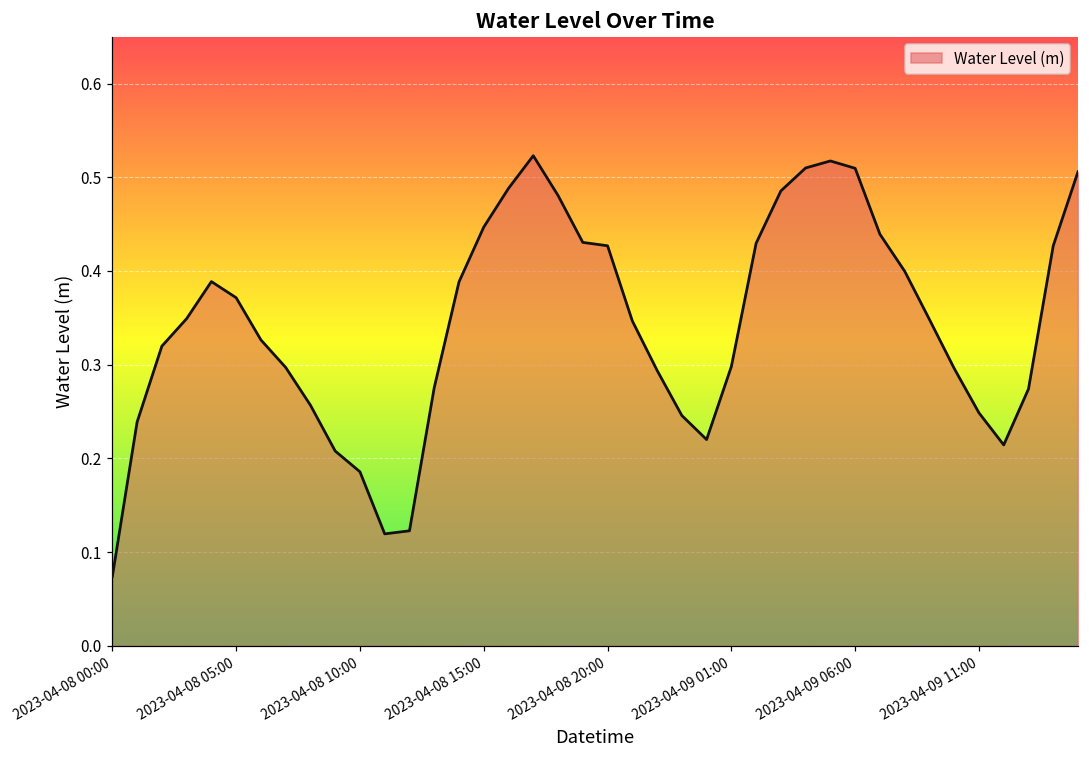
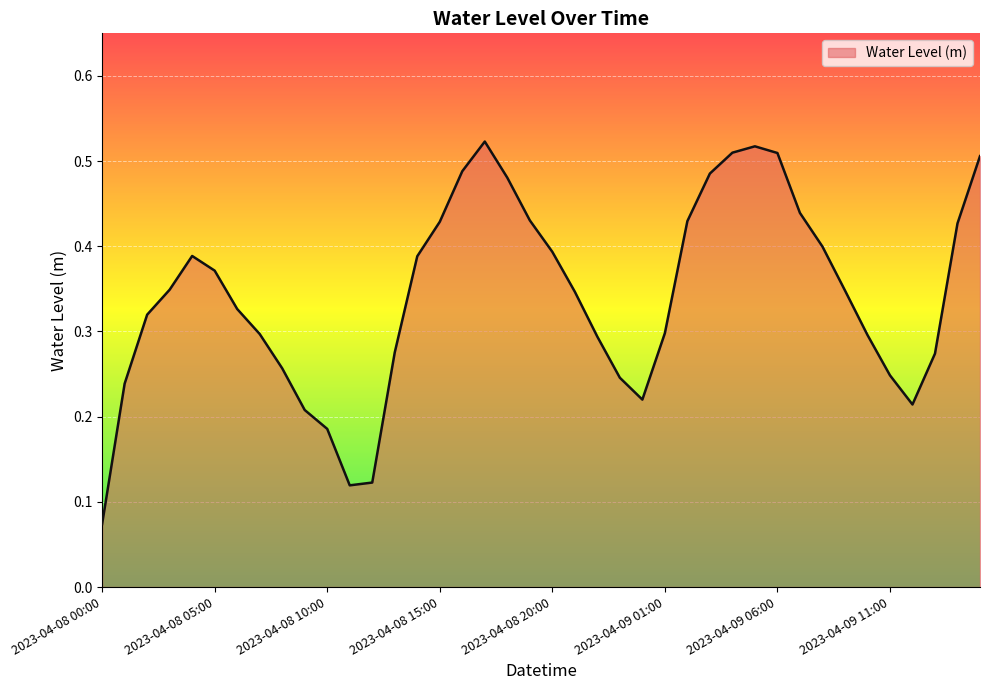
2023-04-08 15:00: 0.45 -> 0.43
2023-04-08 20:00: 0.43 -> 0.39
